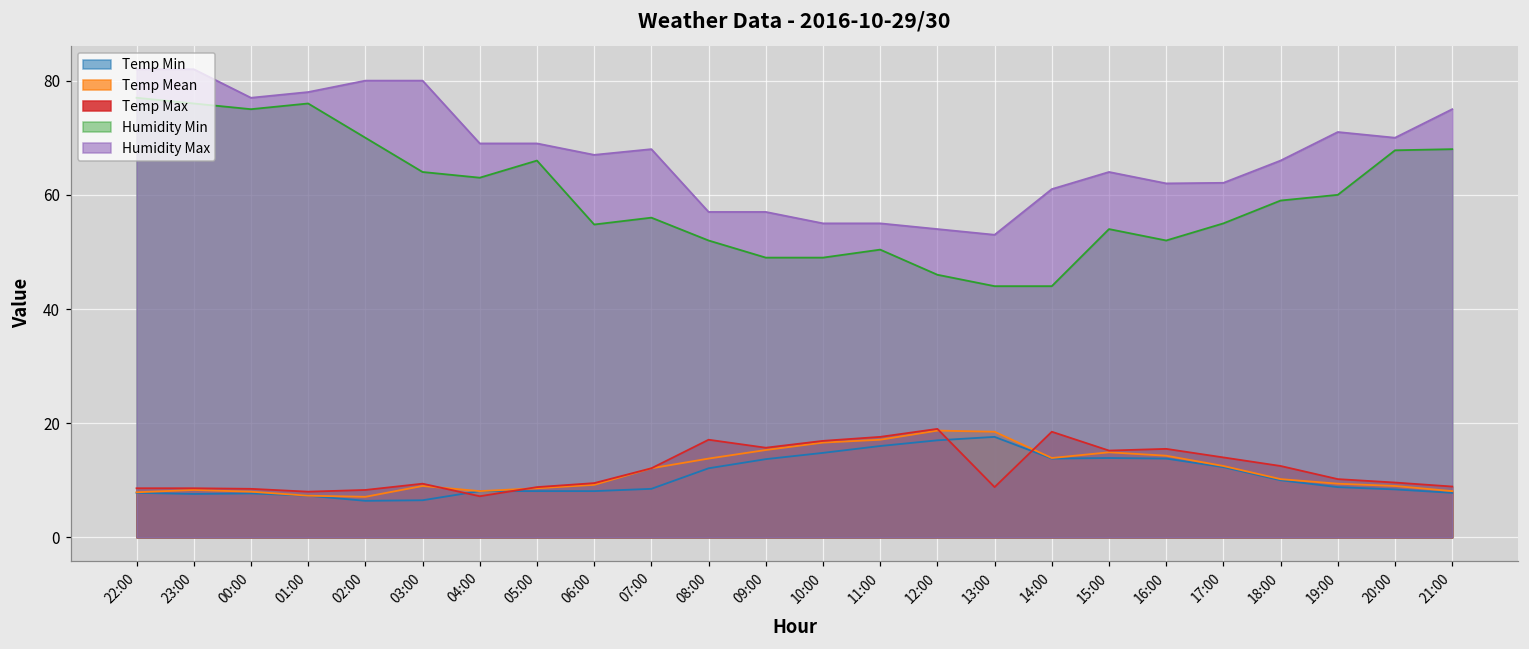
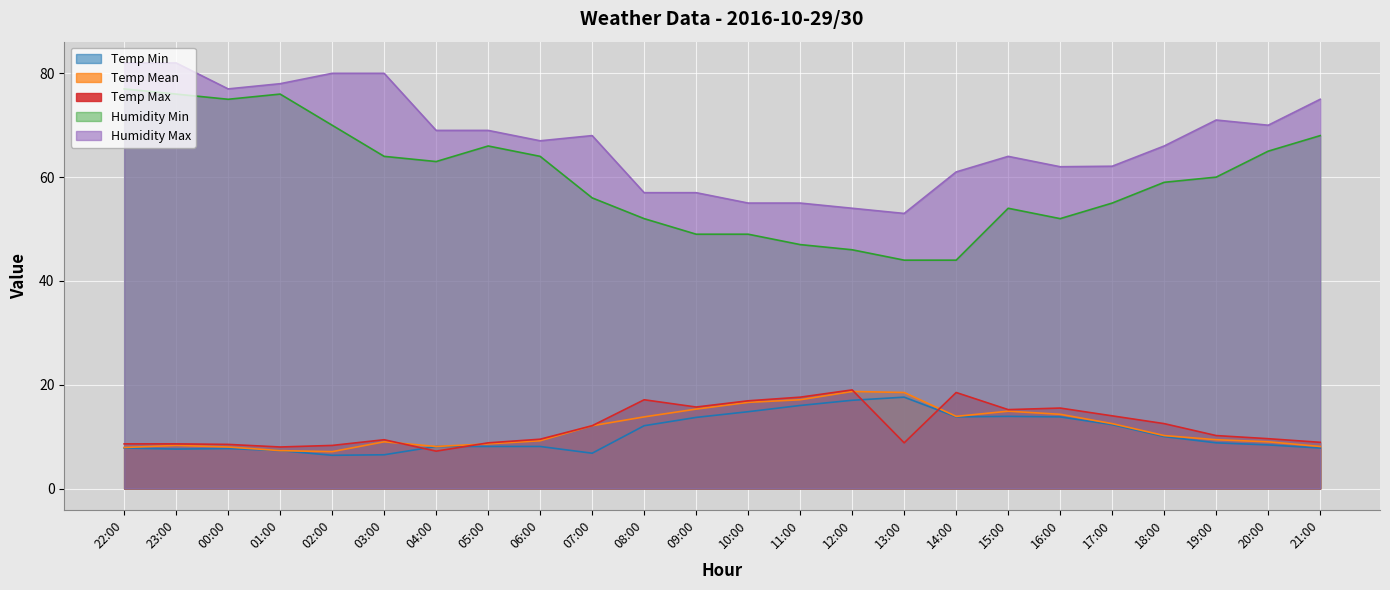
Humidity Min, 06:00: 55 -> 64
Temp Min, 07:00: 9 -> 7
Humidity Min, 11:00: 50 -> 47
Humidity Min, 20:00: 68 -> 65
